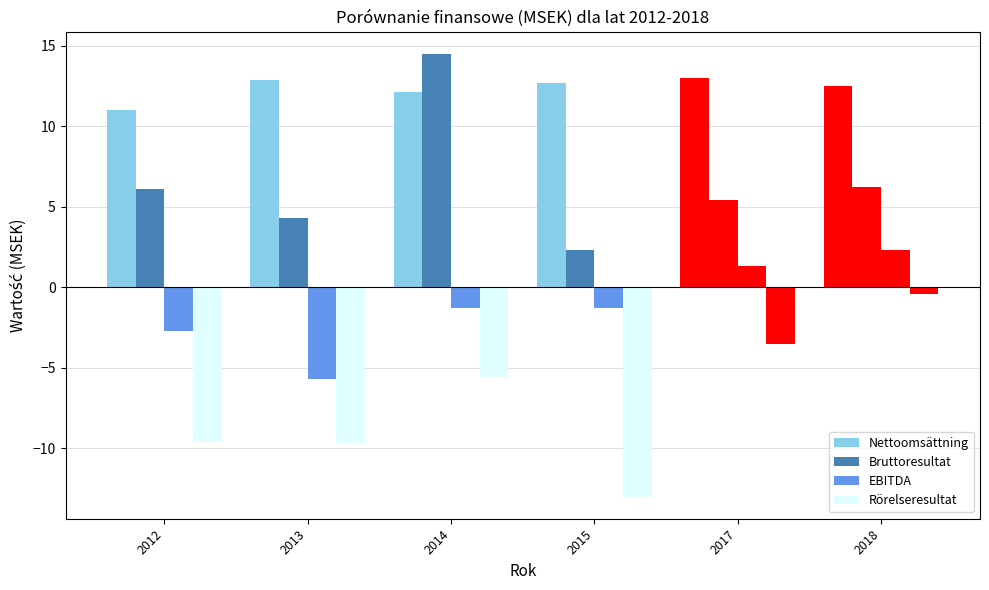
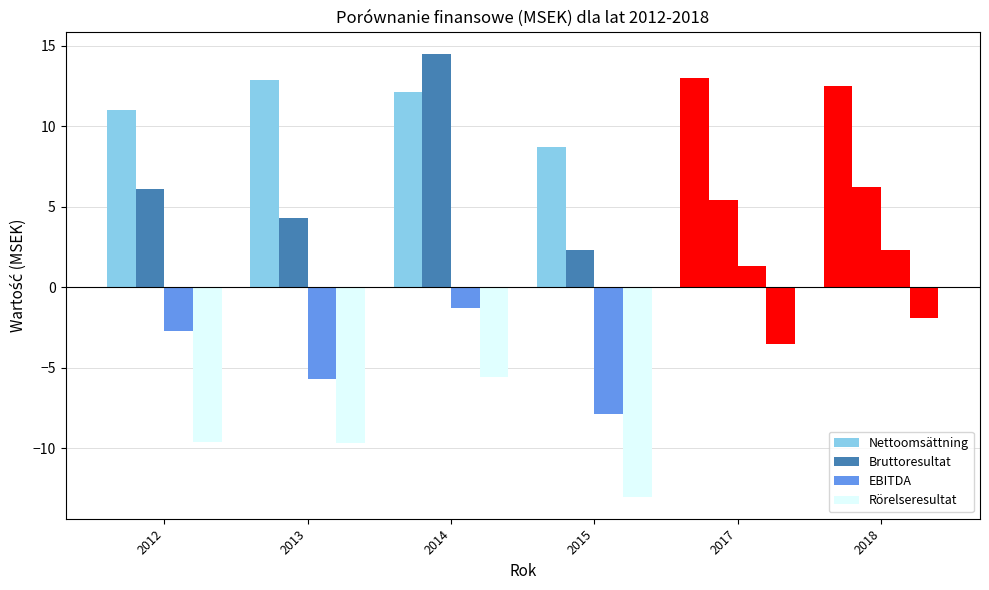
Nettoomsättning, 2015: 12.7 -> 8.7
EBITDA, 2015: -1.3 -> -7.9
Rörelseresultat, 2018: -0.4 -> -1.9
